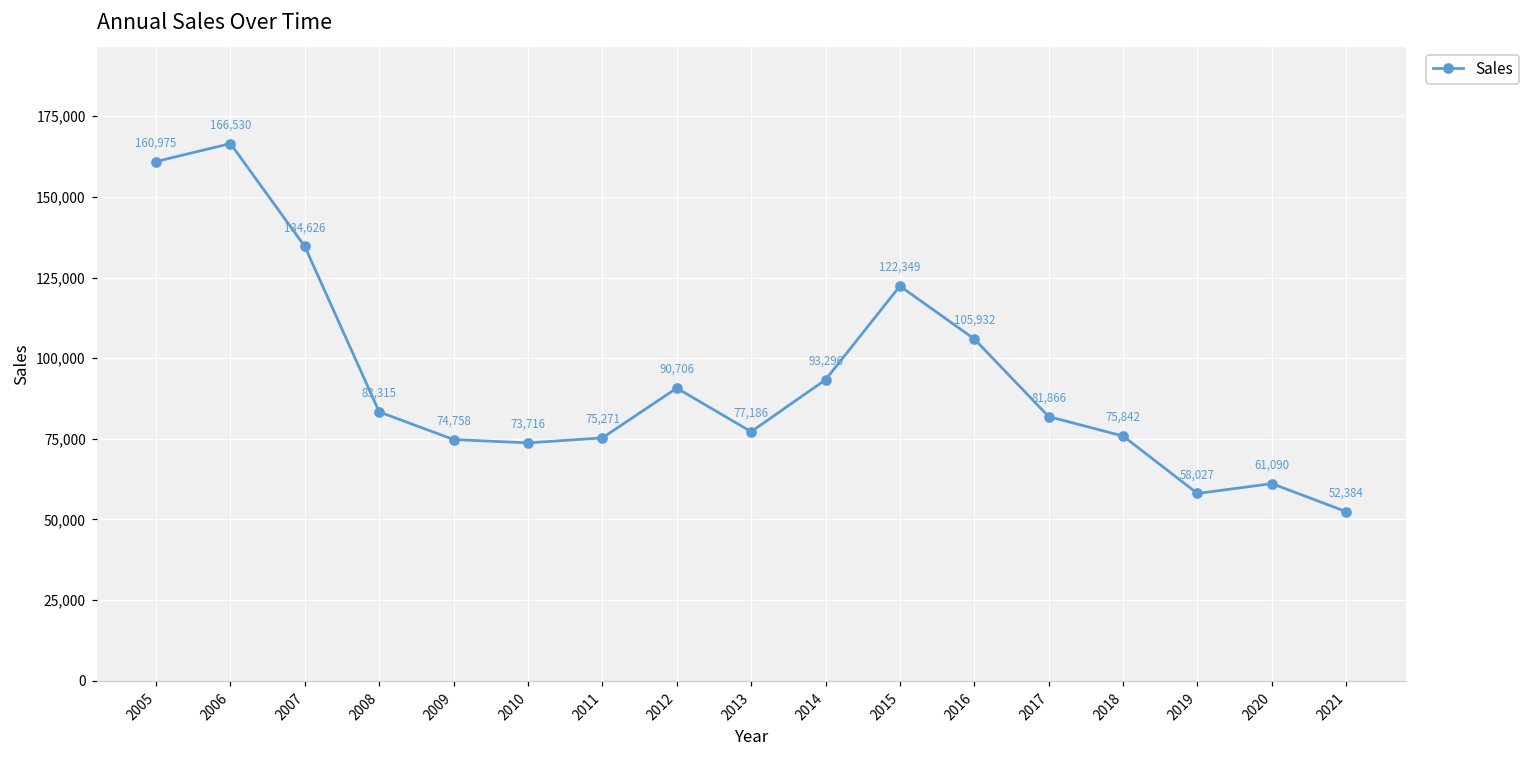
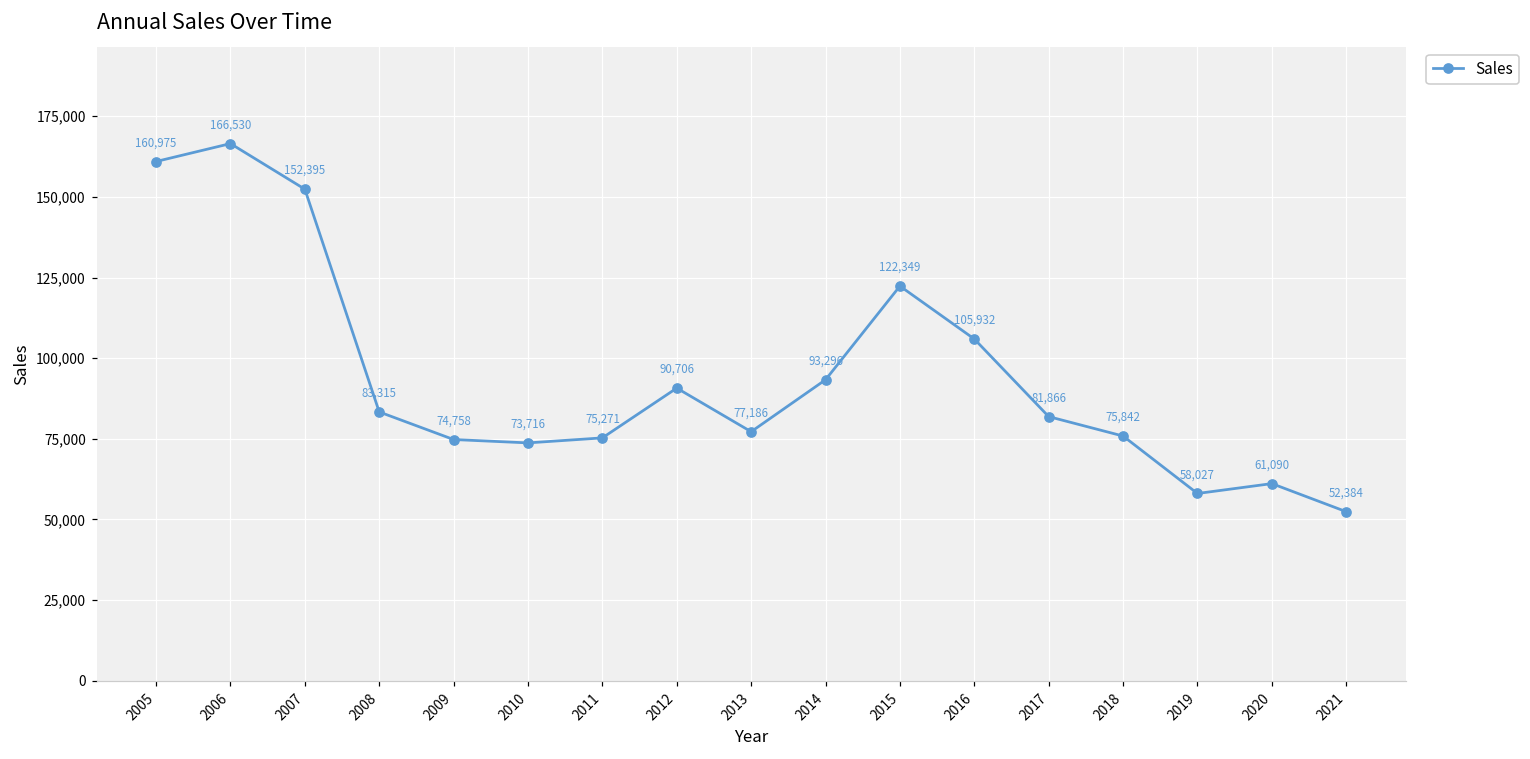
2007: 134,626 -> 152,395
